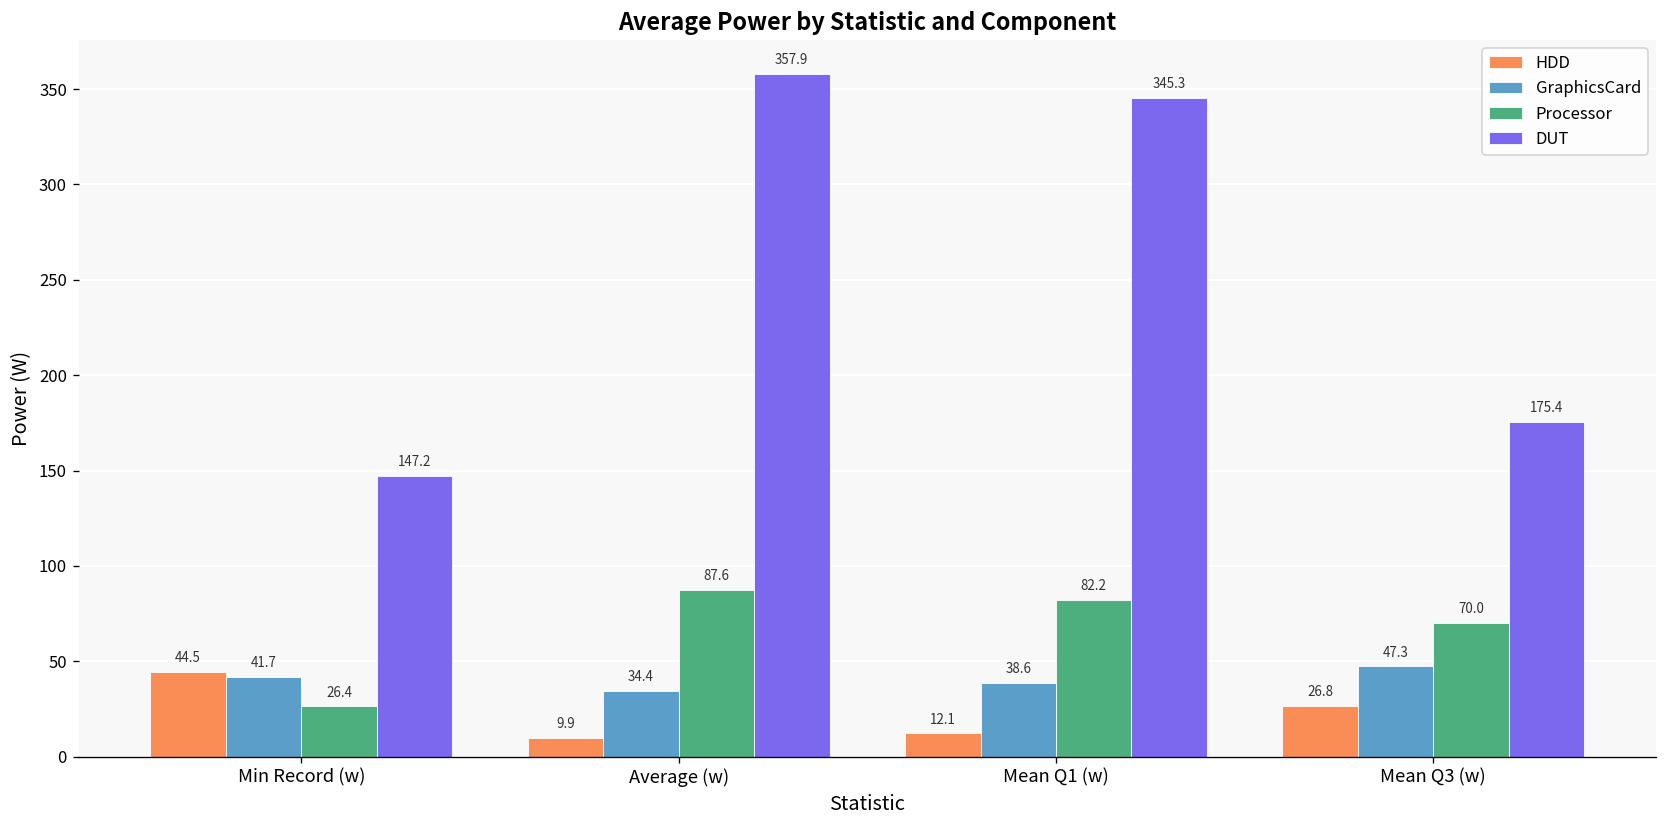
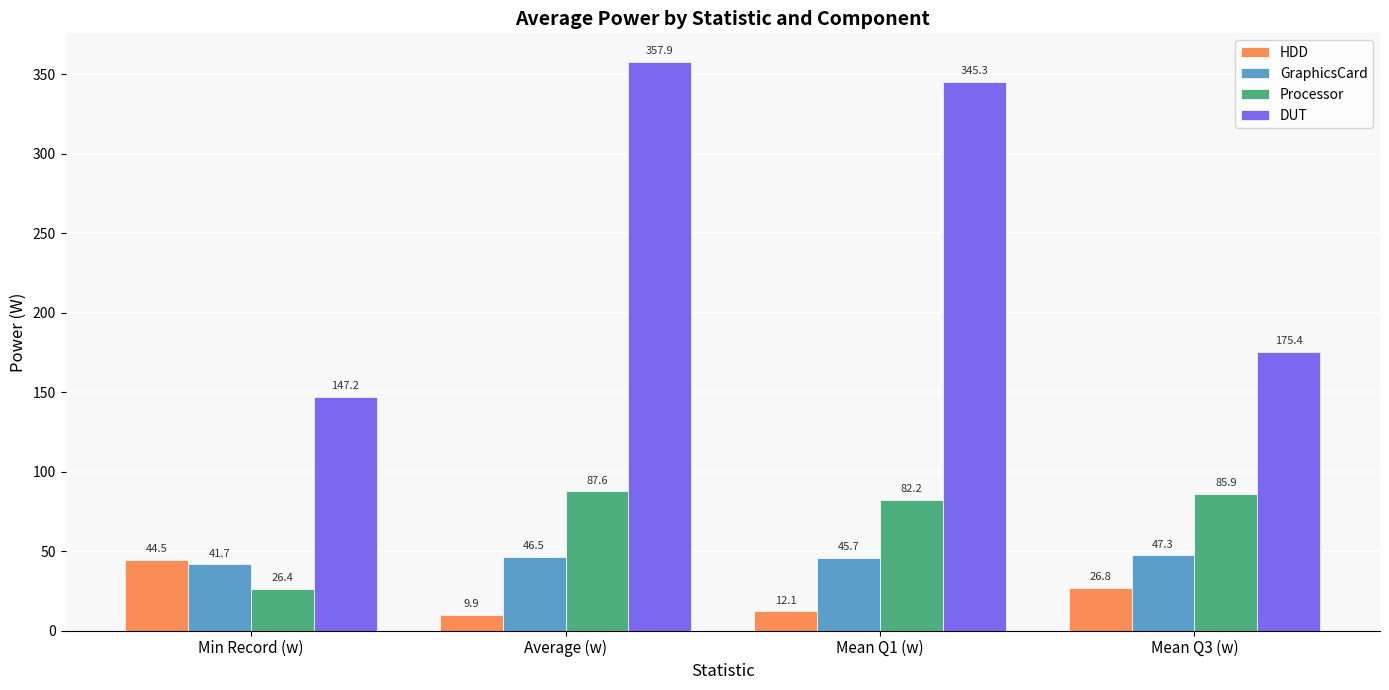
GraphicsCard, Average (w): 34.4 -> 46.5
GraphicsCard, Mean Q1 (w): 38.6 -> 45.7
Processor, Mean Q3 (w): 70.0 -> 85.9
